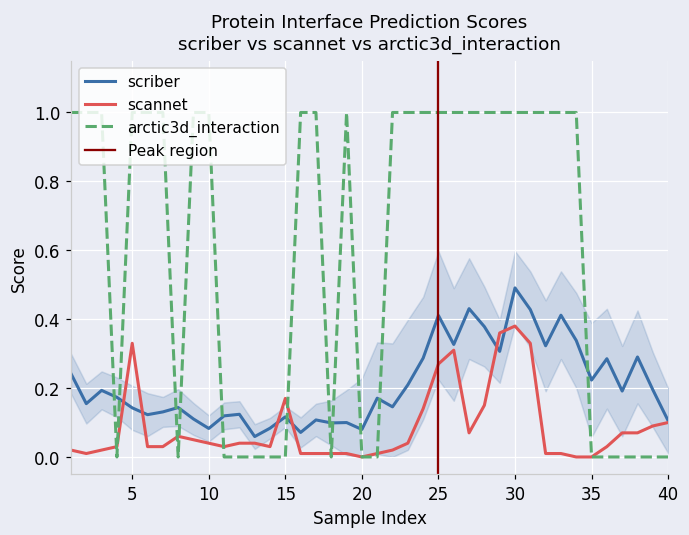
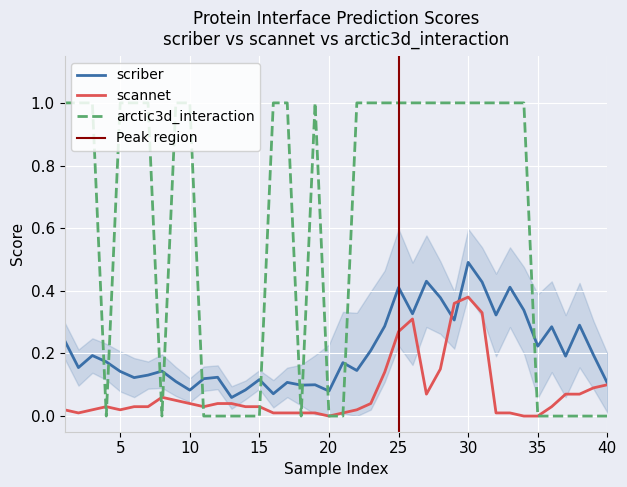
scannet, 5: 0.33 -> 0.02
scannet, 15: 0.17 -> 0.03
